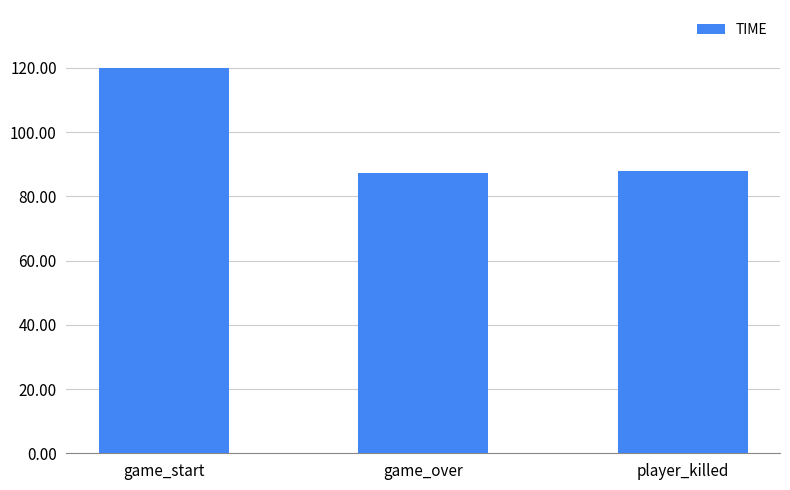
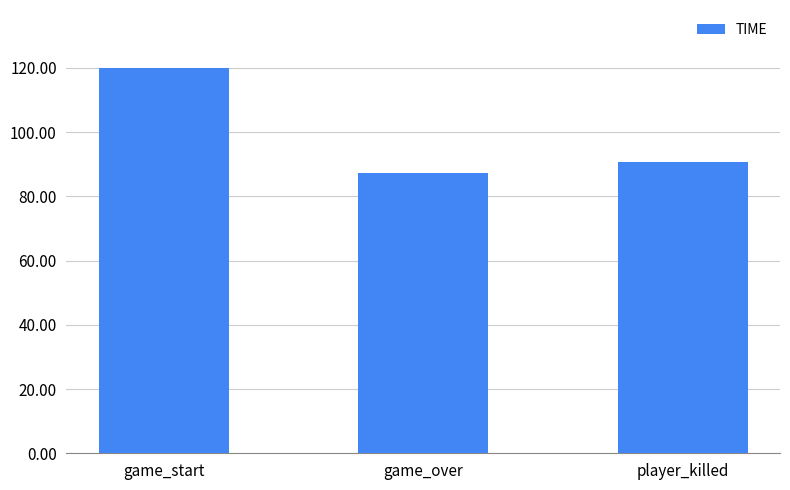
player_killed: 88 -> 91
